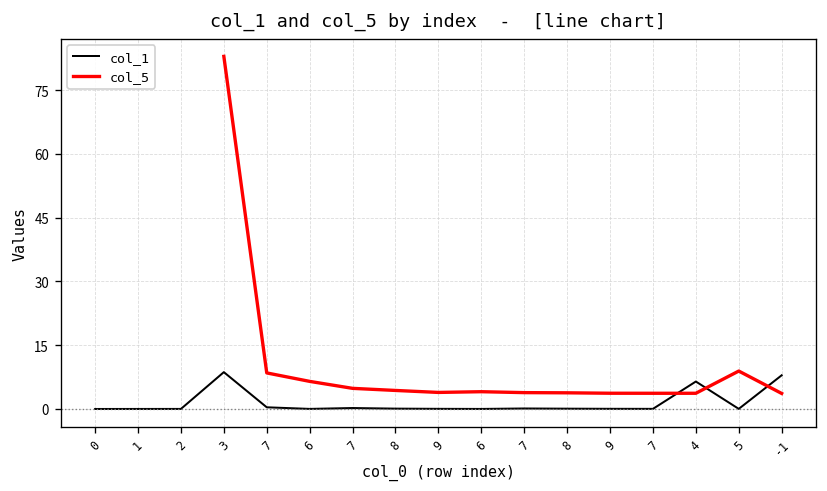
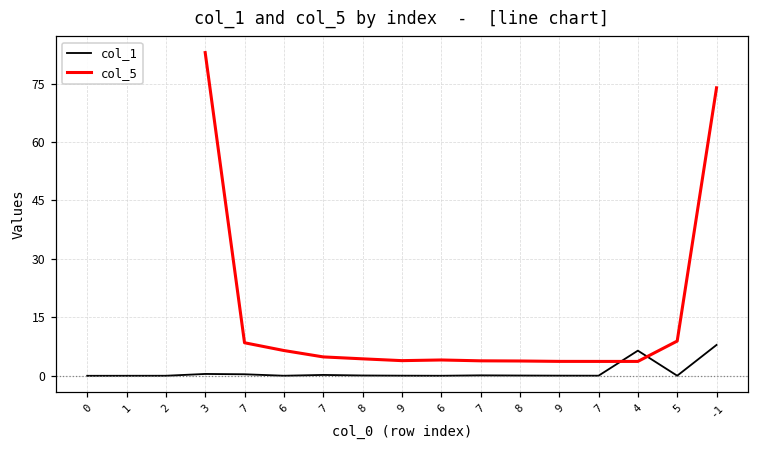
col_1, 3: 9 -> 0
col_5, -1: 4 -> 74
